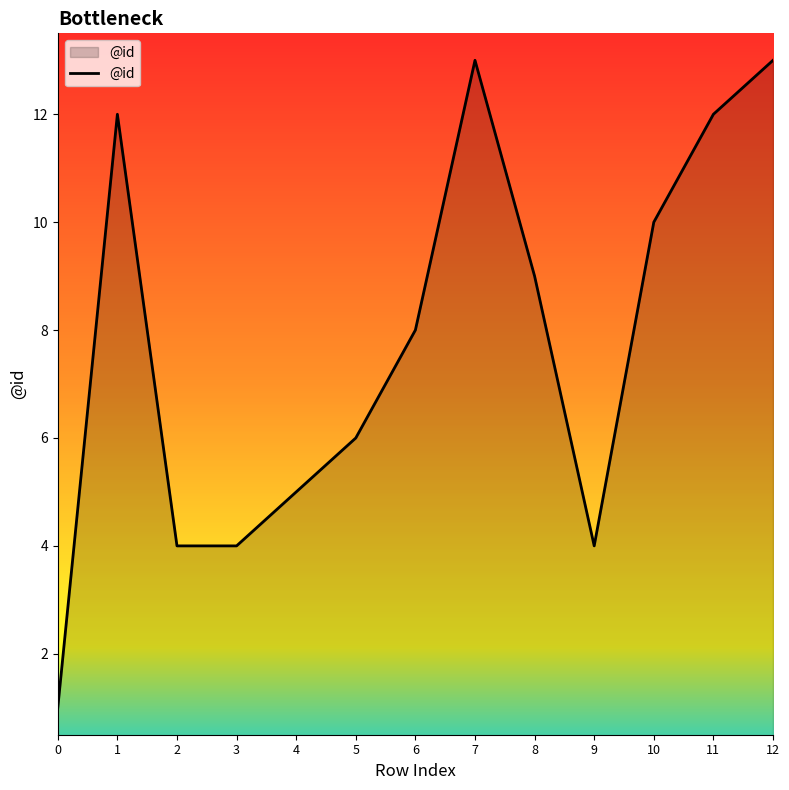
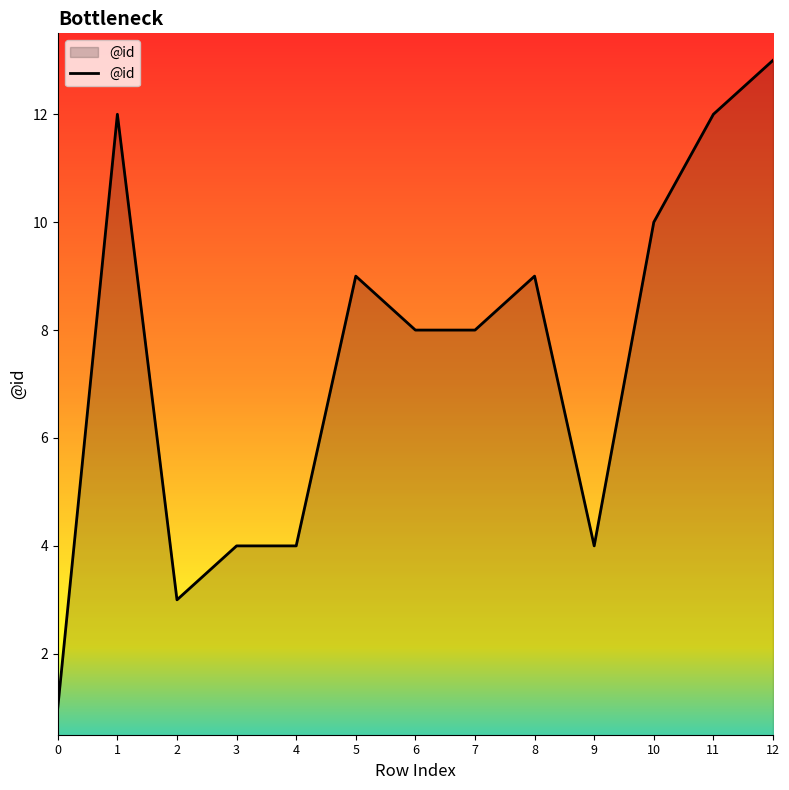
2: 4 -> 3
4: 5 -> 4
5: 6 -> 9
7: 13 -> 8
